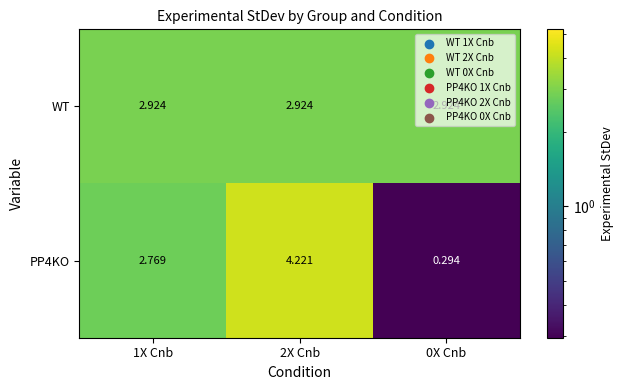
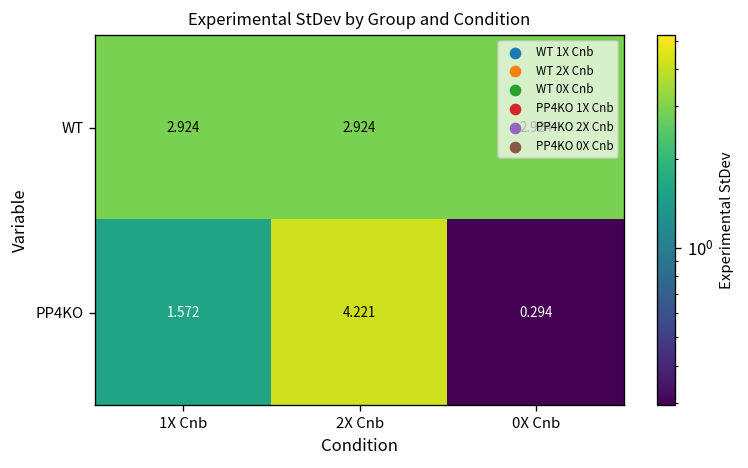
PP4KO, 1X Cnb: 2.769 -> 1.572
